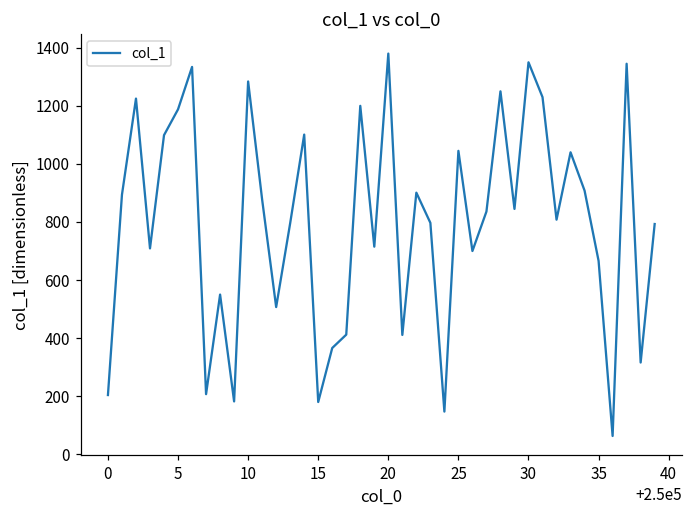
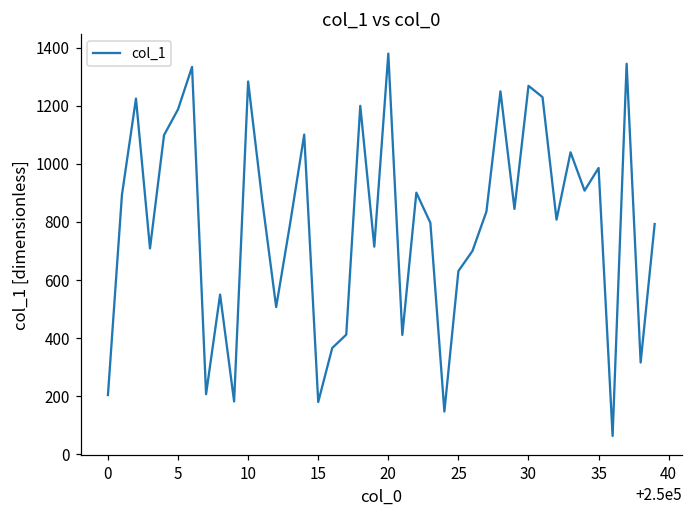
25: 1050 -> 630
30: 1350 -> 1270
35: 670 -> 990
